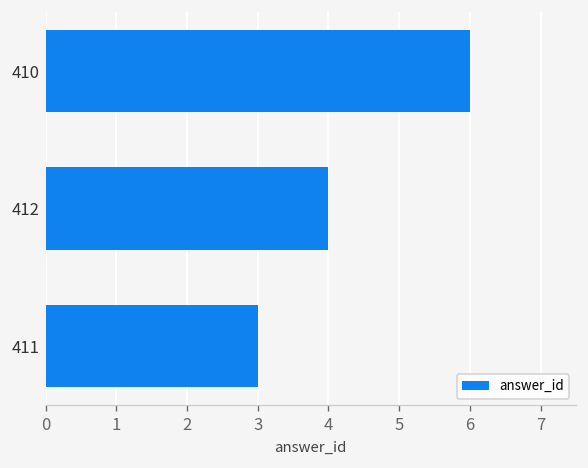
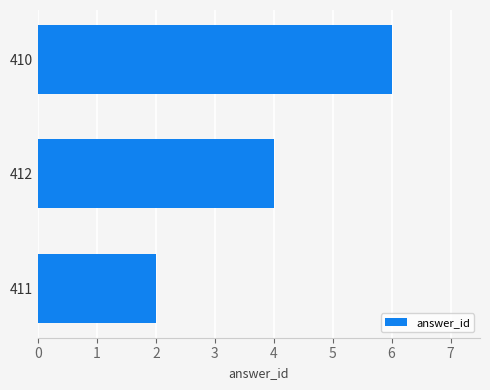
411: 3 -> 2
